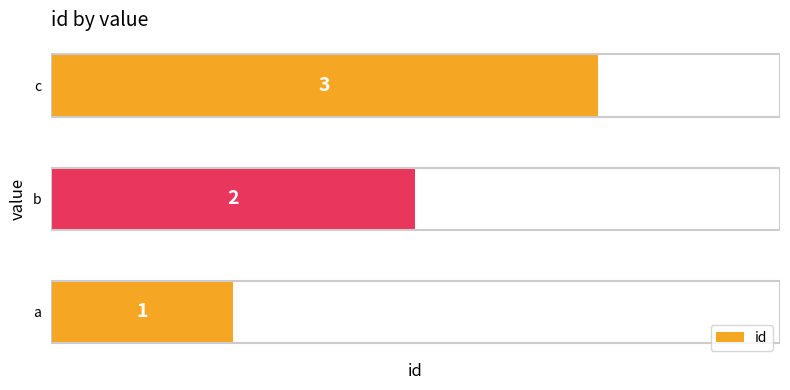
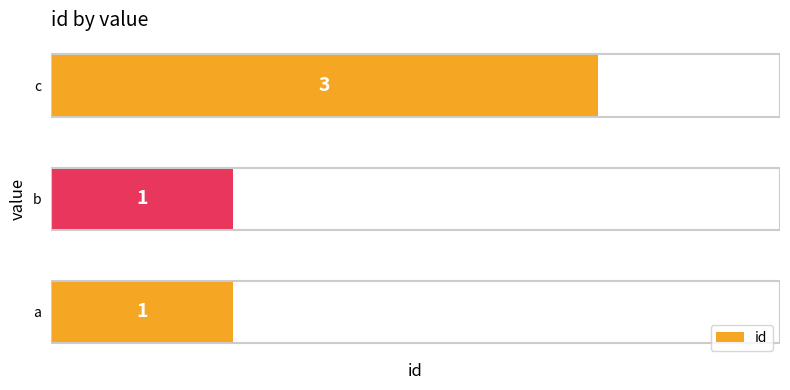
b: 2 -> 1
